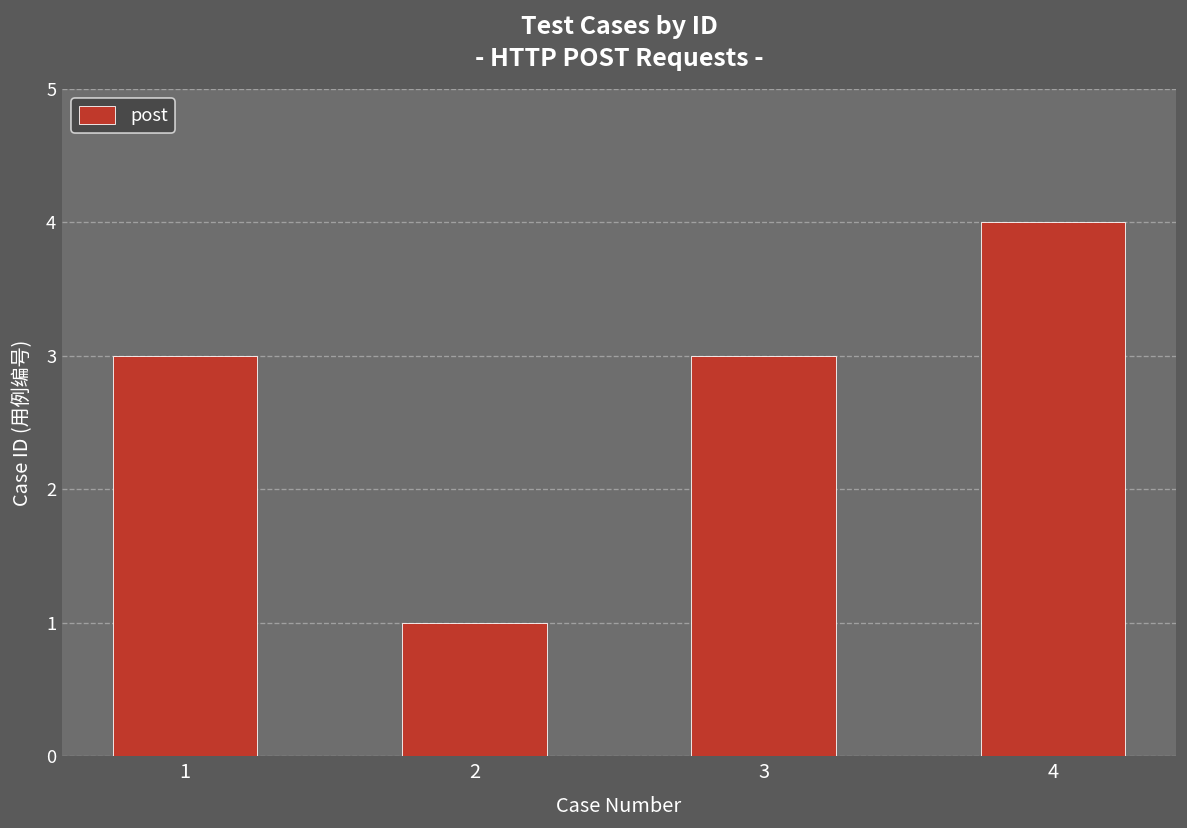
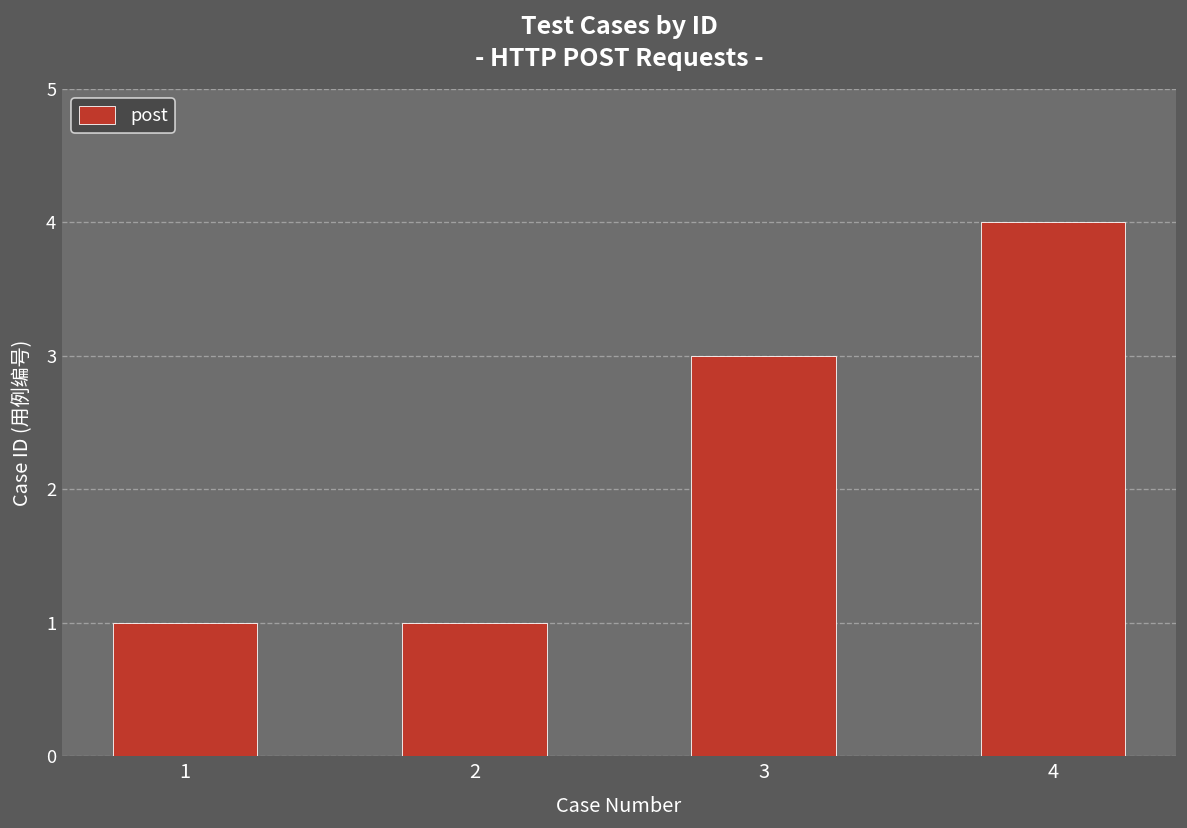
1: 3 -> 1
